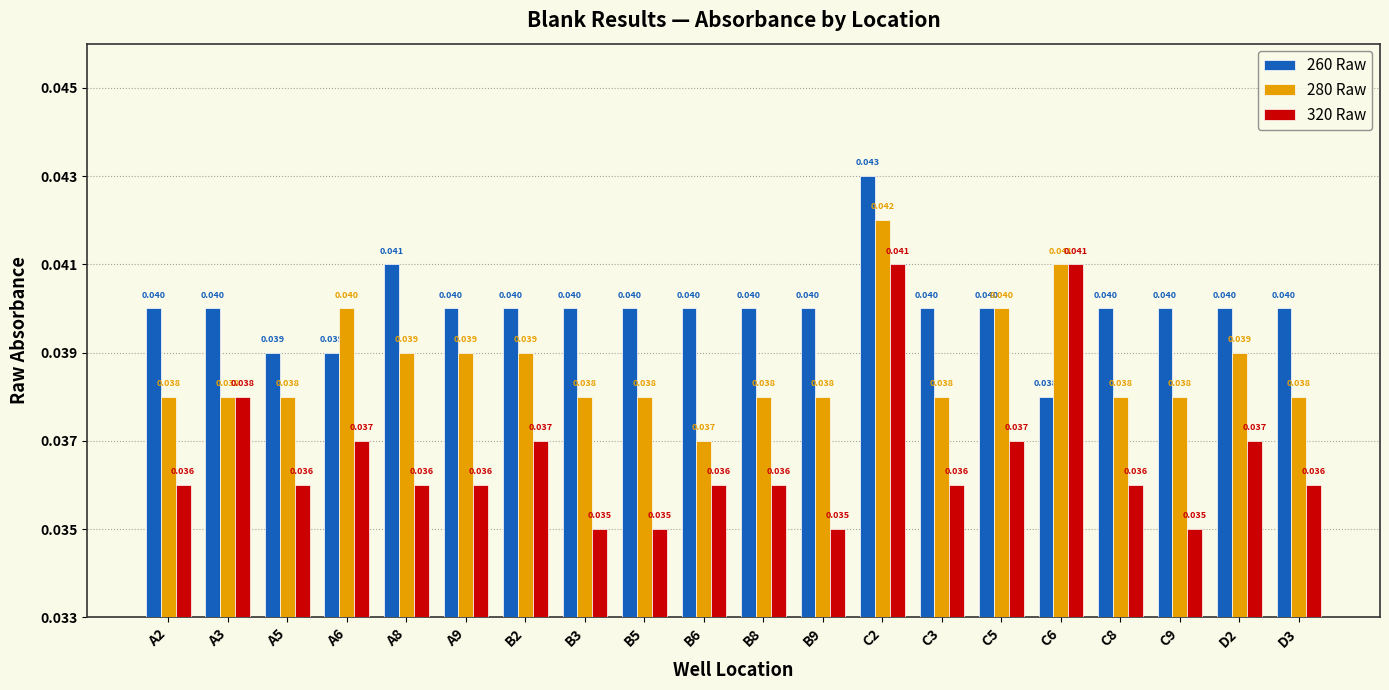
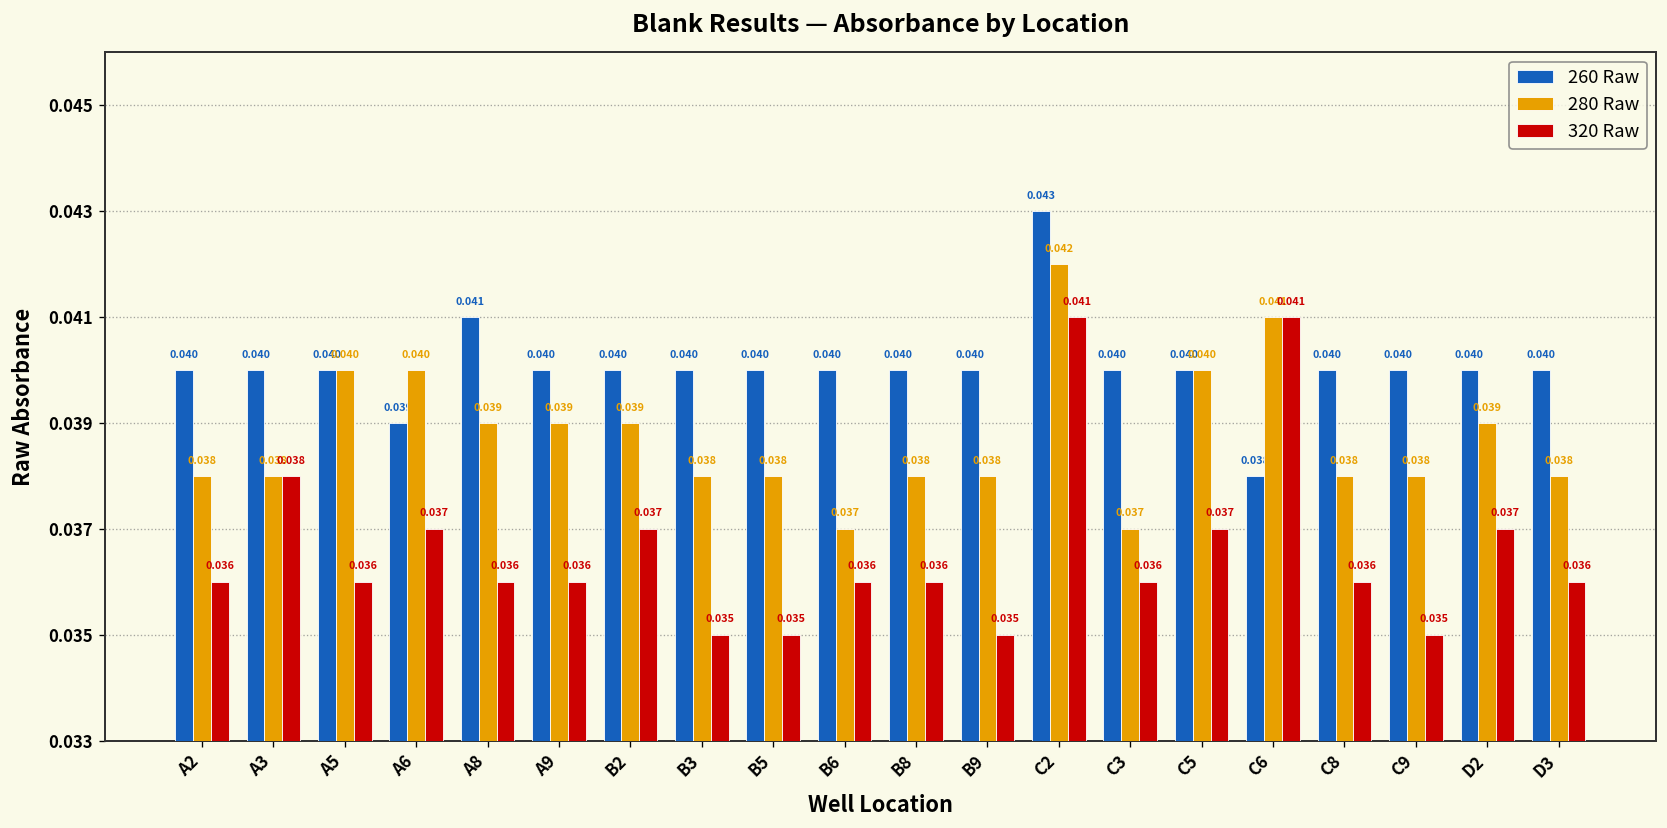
260 Raw, A5: 0.039 -> 0.040
280 Raw, A5: 0.038 -> 0.040
280 Raw, C3: 0.038 -> 0.037
